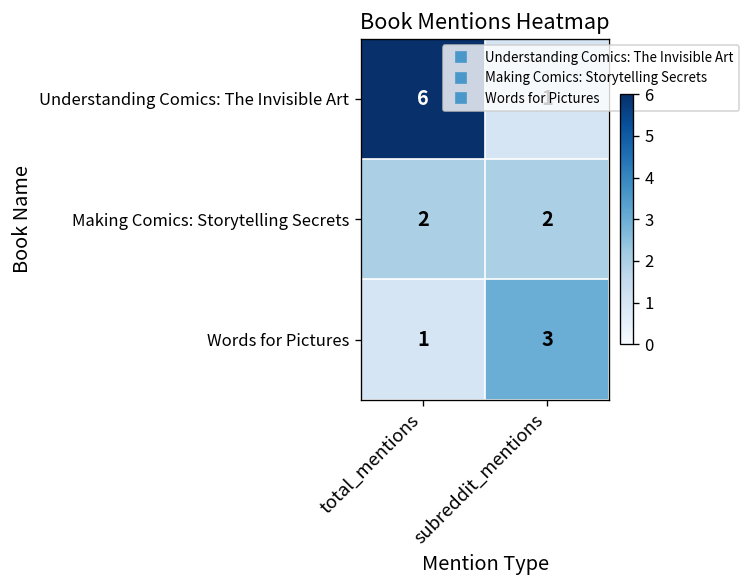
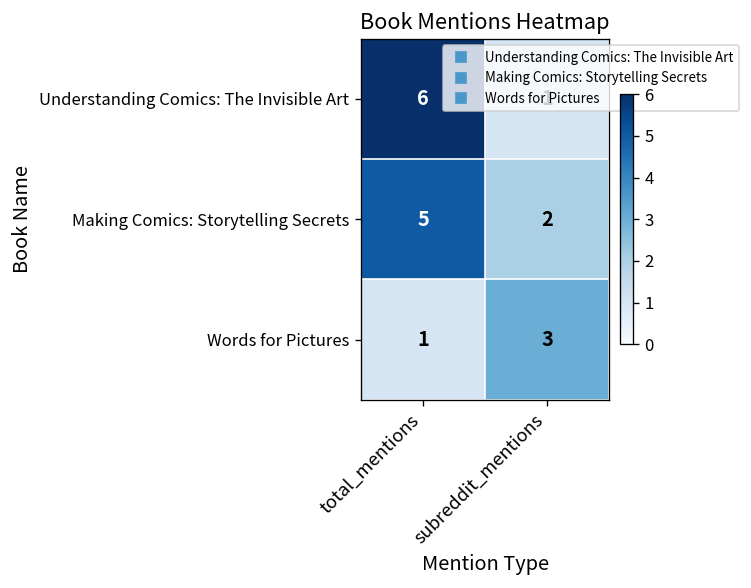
Making Comics: Storytelling Secrets, total_mentions: 2 -> 5
